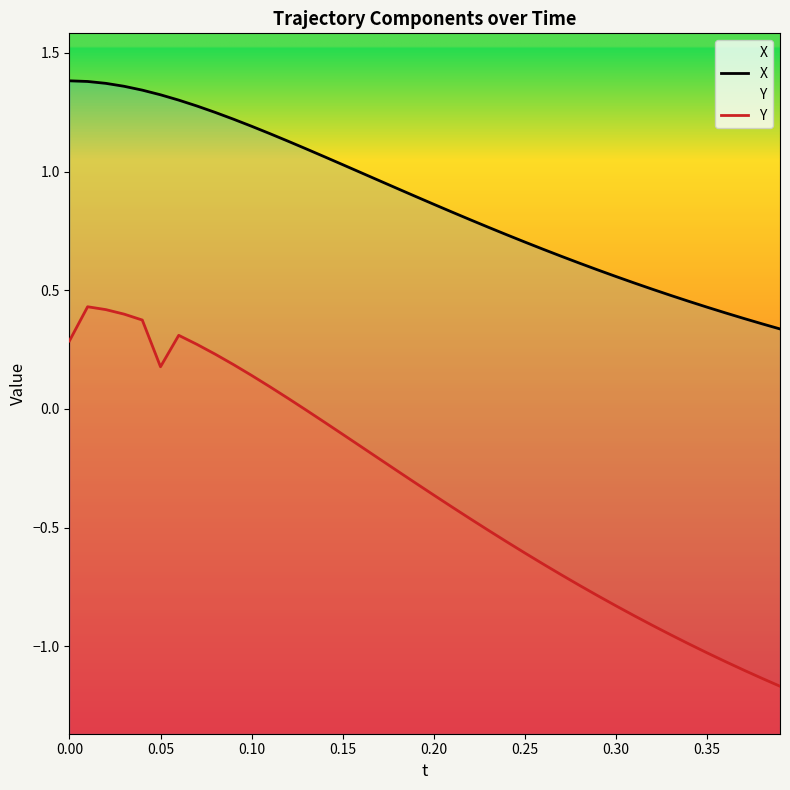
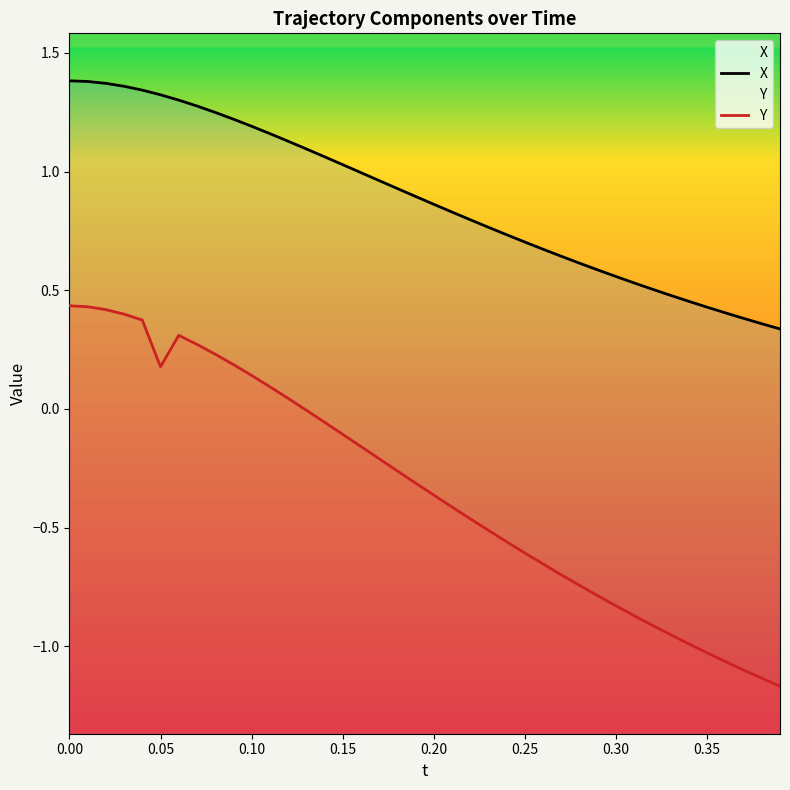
Y, 0.00: 0.29 -> 0.43
